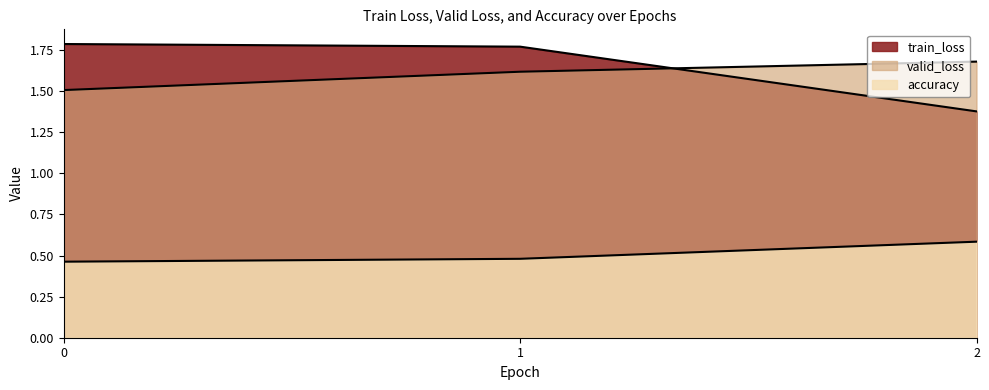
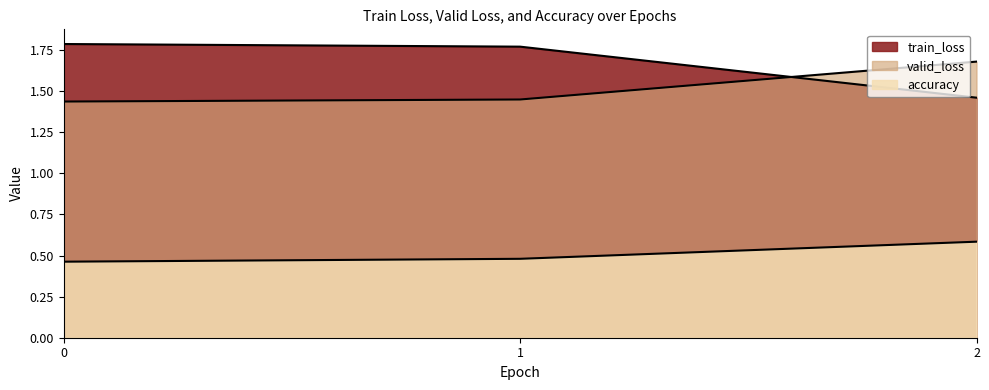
valid_loss, 0: 1.51 -> 1.44
valid_loss, 1: 1.62 -> 1.45
train_loss, 2: 1.38 -> 1.46
